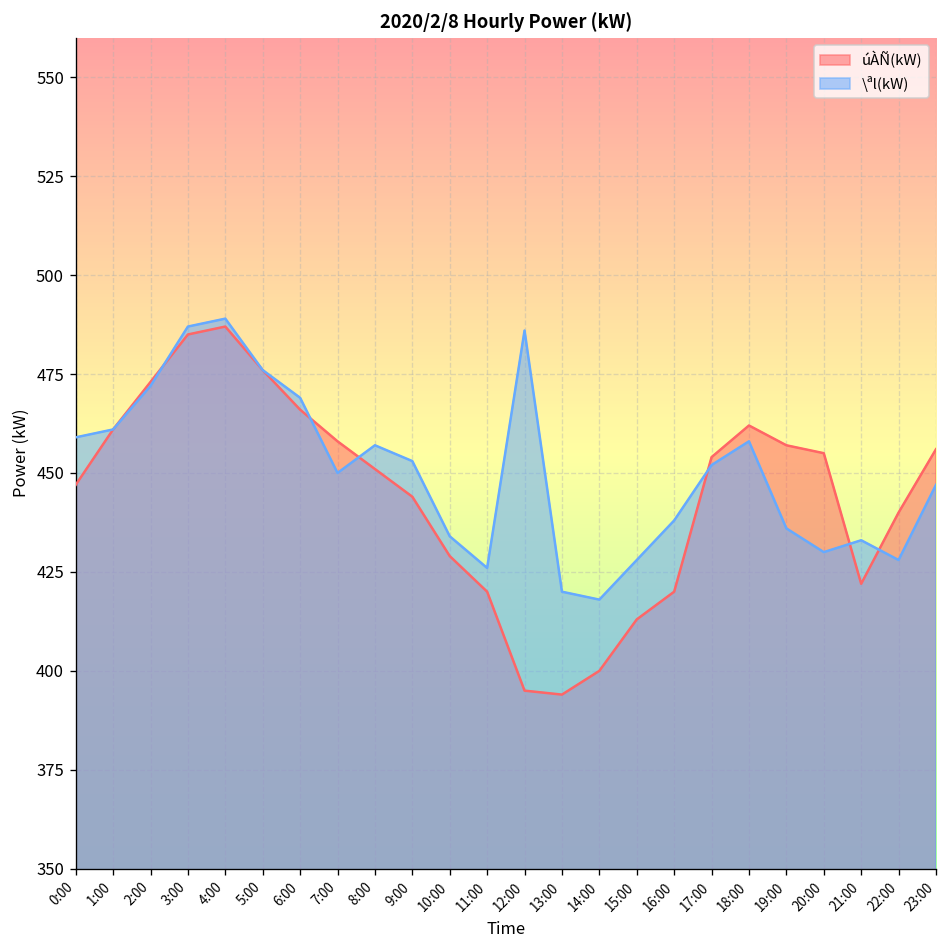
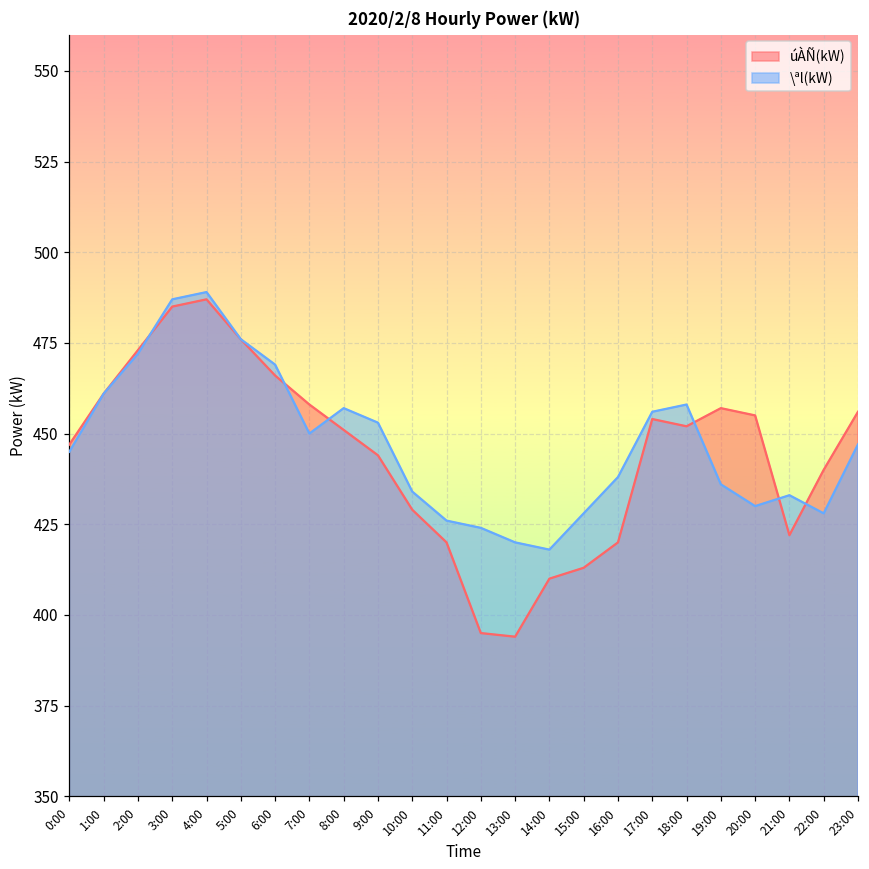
\ªl(kW), 0:00: 459 -> 445
\ªl(kW), 12:00: 486 -> 424
úÀÑ(kW), 14:00: 400 -> 410
\ªl(kW), 17:00: 452 -> 456
úÀÑ(kW), 18:00: 462 -> 452
